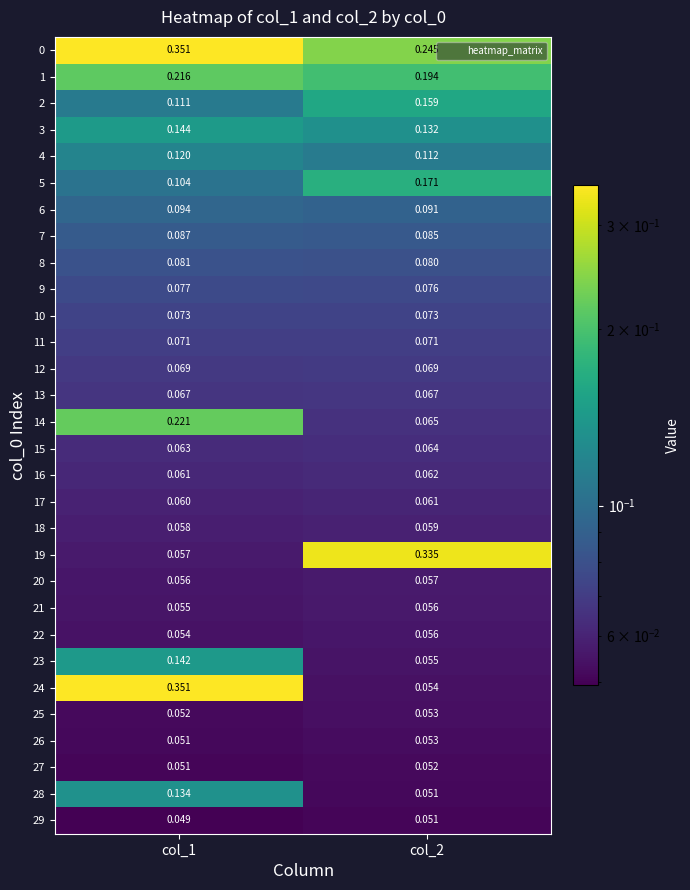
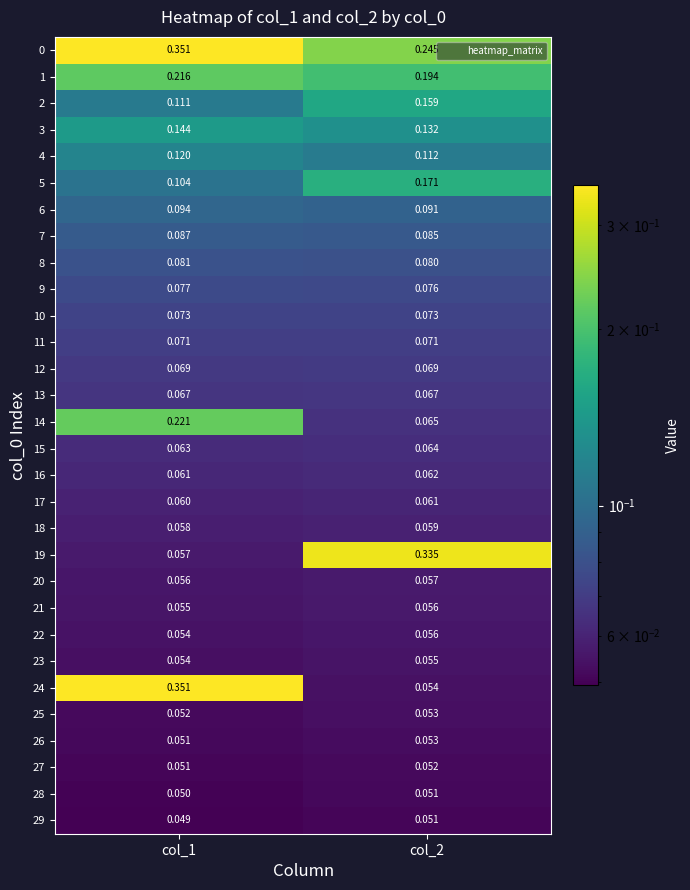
23, col_1: 0.142 -> 0.054
28, col_1: 0.134 -> 0.050
